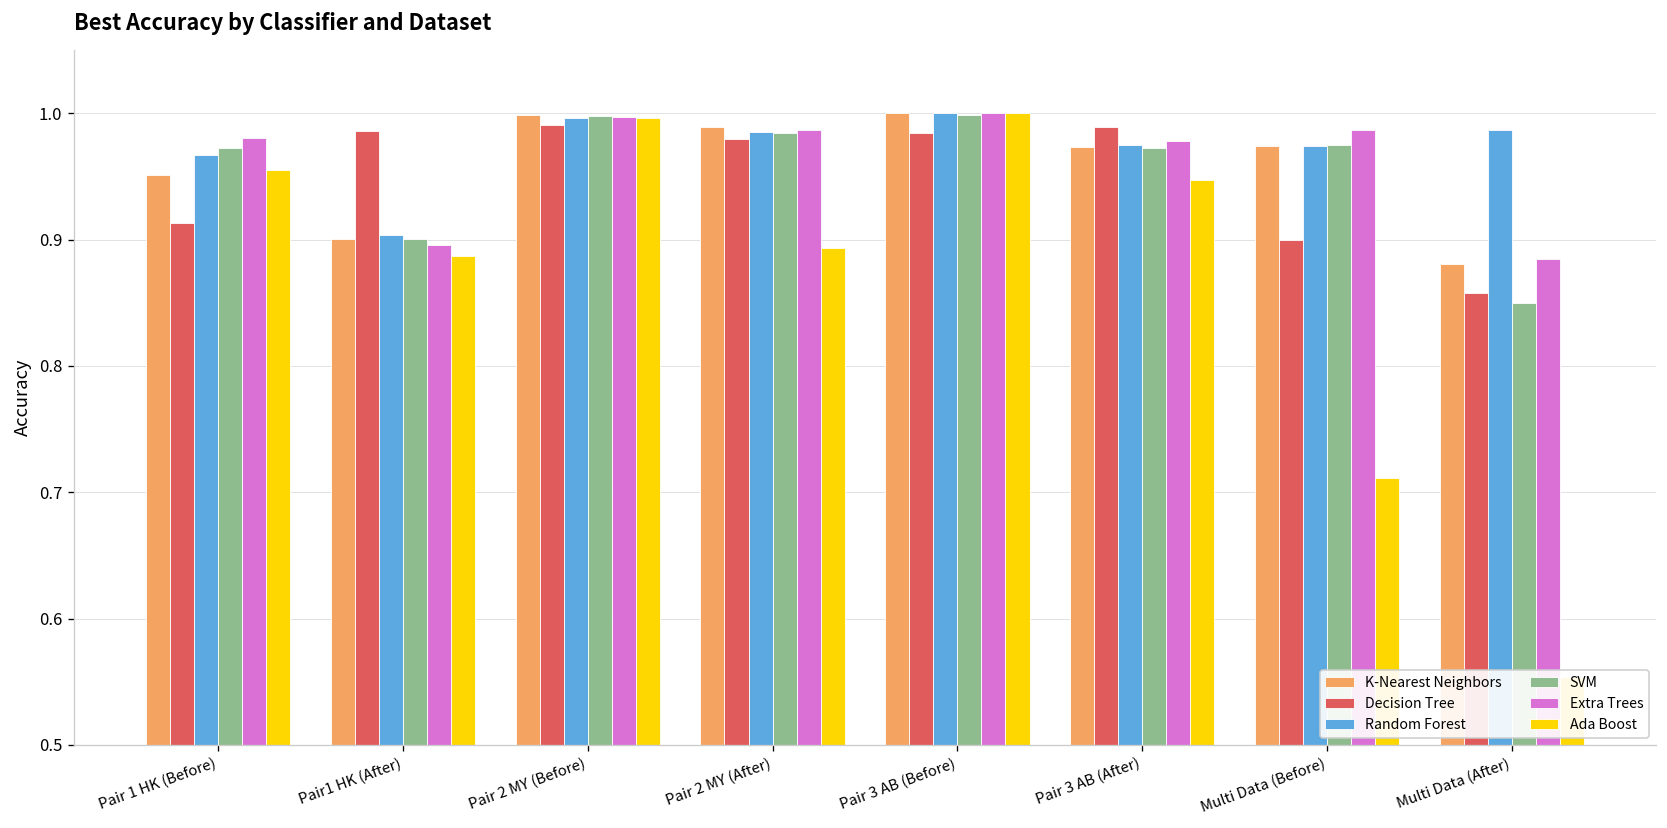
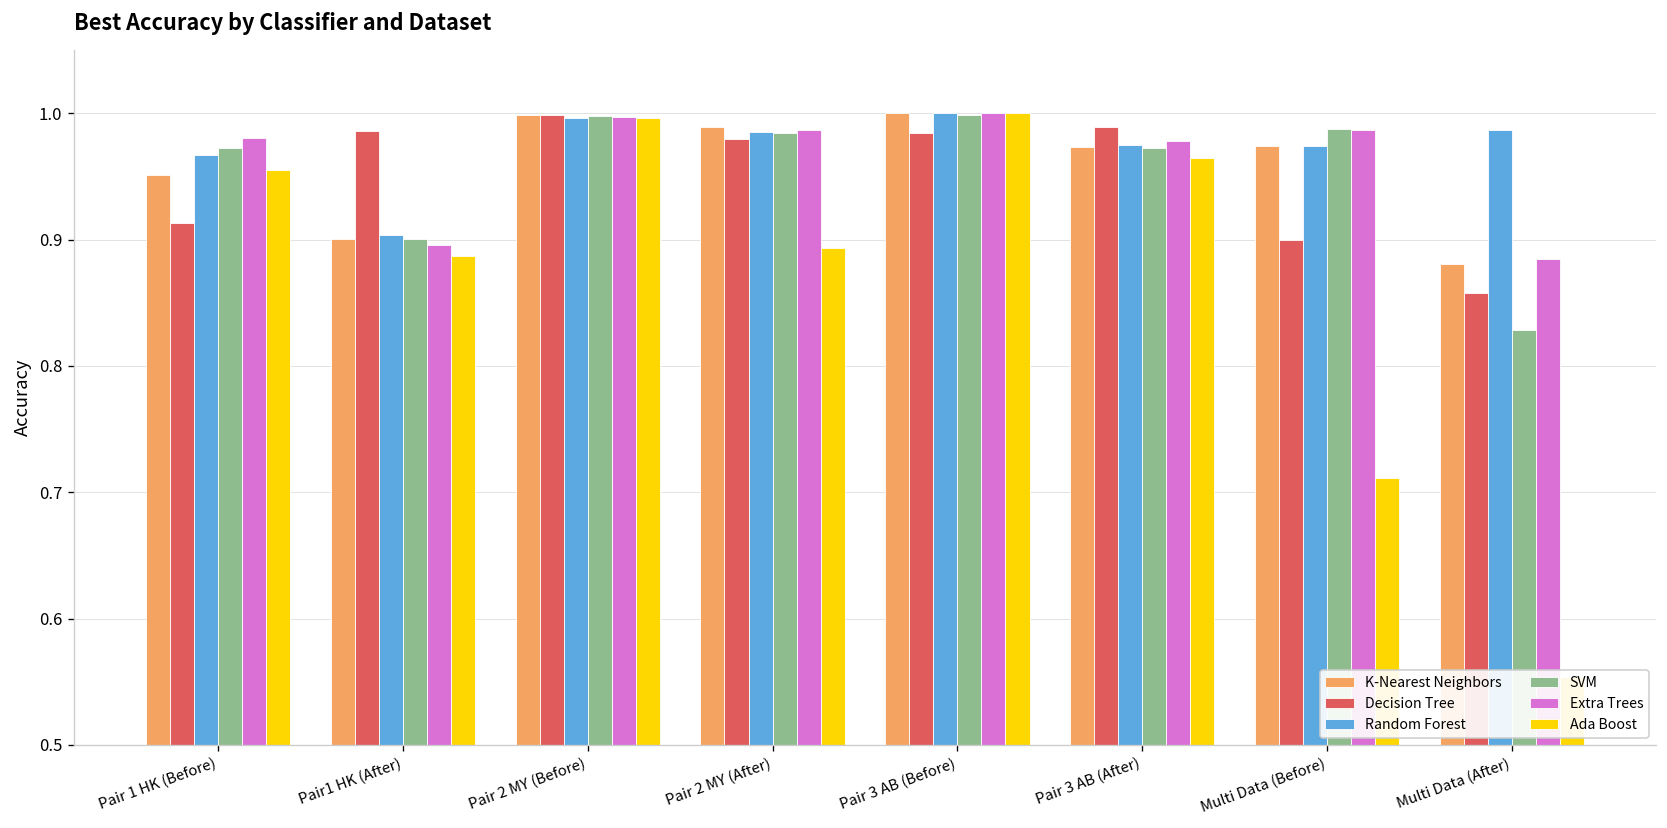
Decision Tree, Pair 2 MY (Before): 0.991 -> 0.999
Ada Boost, Pair 3 AB (After): 0.947 -> 0.964
SVM, Multi Data (Before): 0.975 -> 0.987
SVM, Multi Data (After): 0.850 -> 0.829
